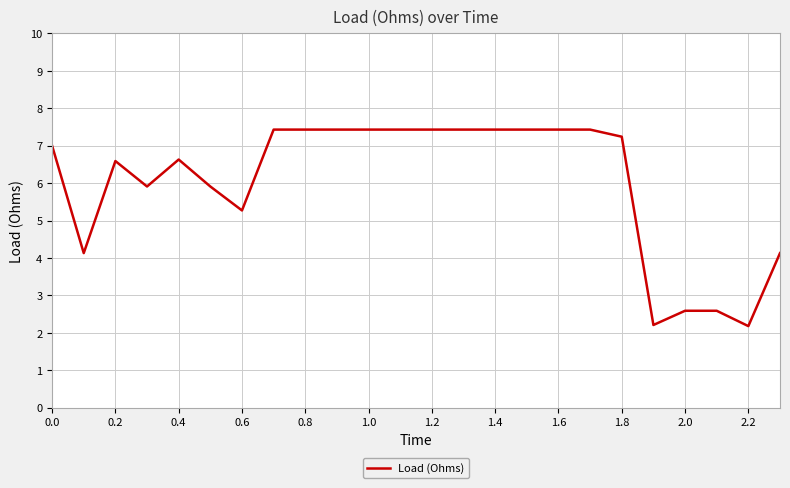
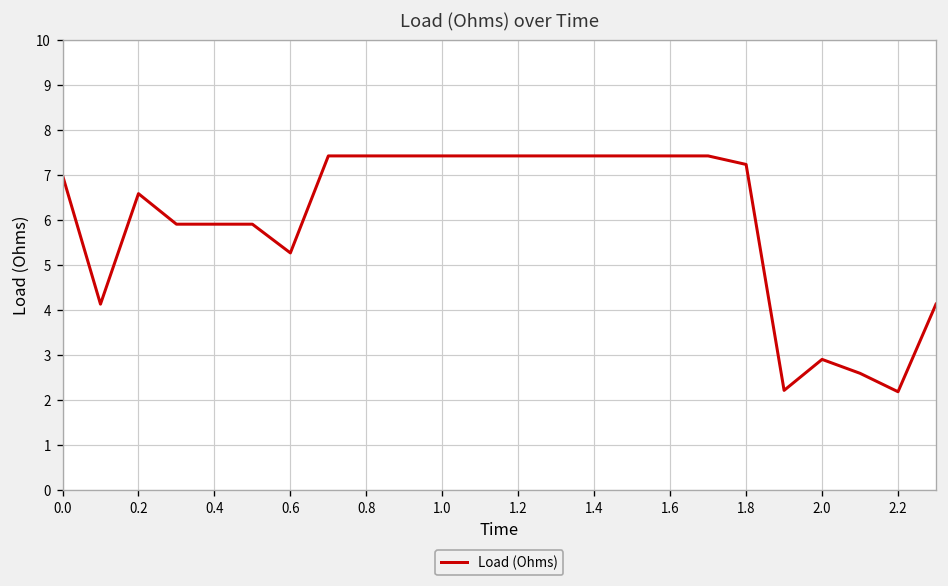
0.4: 6.6 -> 5.9
2.0: 2.6 -> 2.9
